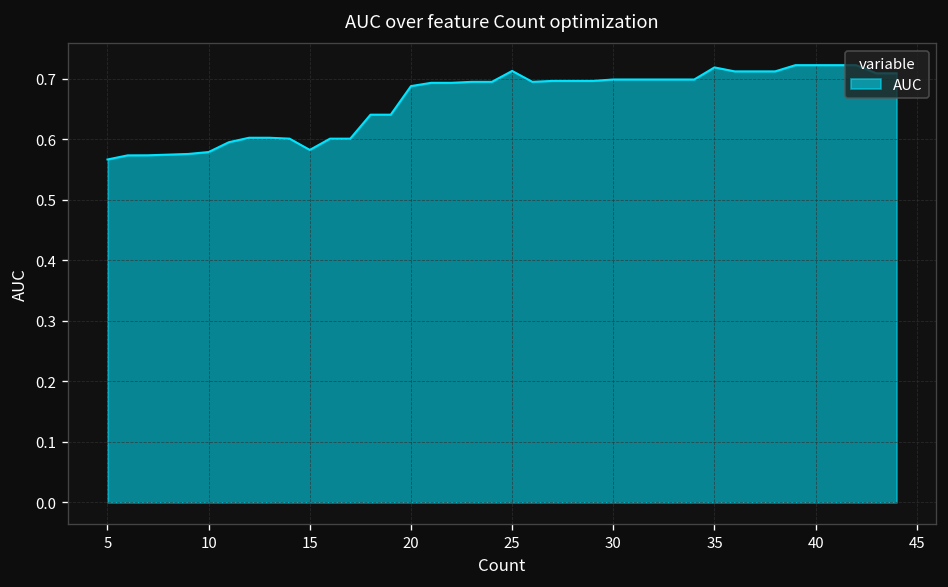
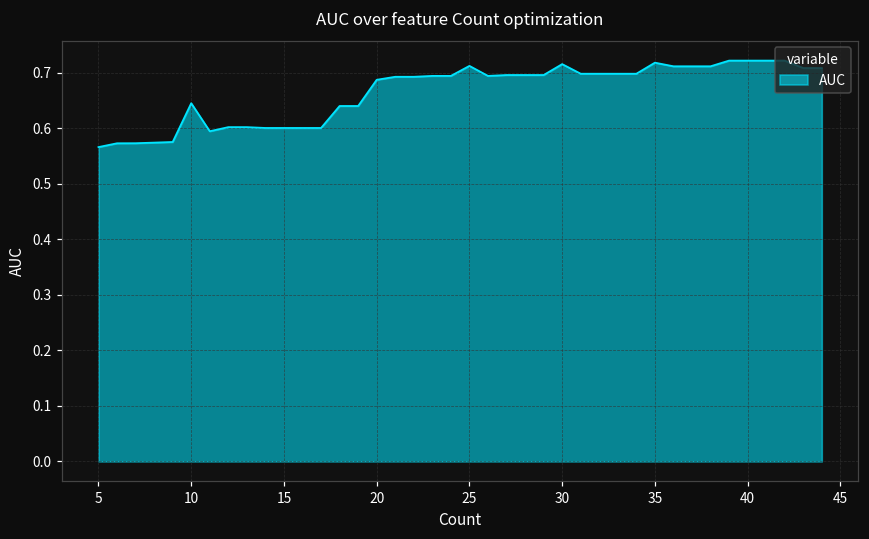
10: 0.58 -> 0.65
15: 0.58 -> 0.60
30: 0.70 -> 0.72
